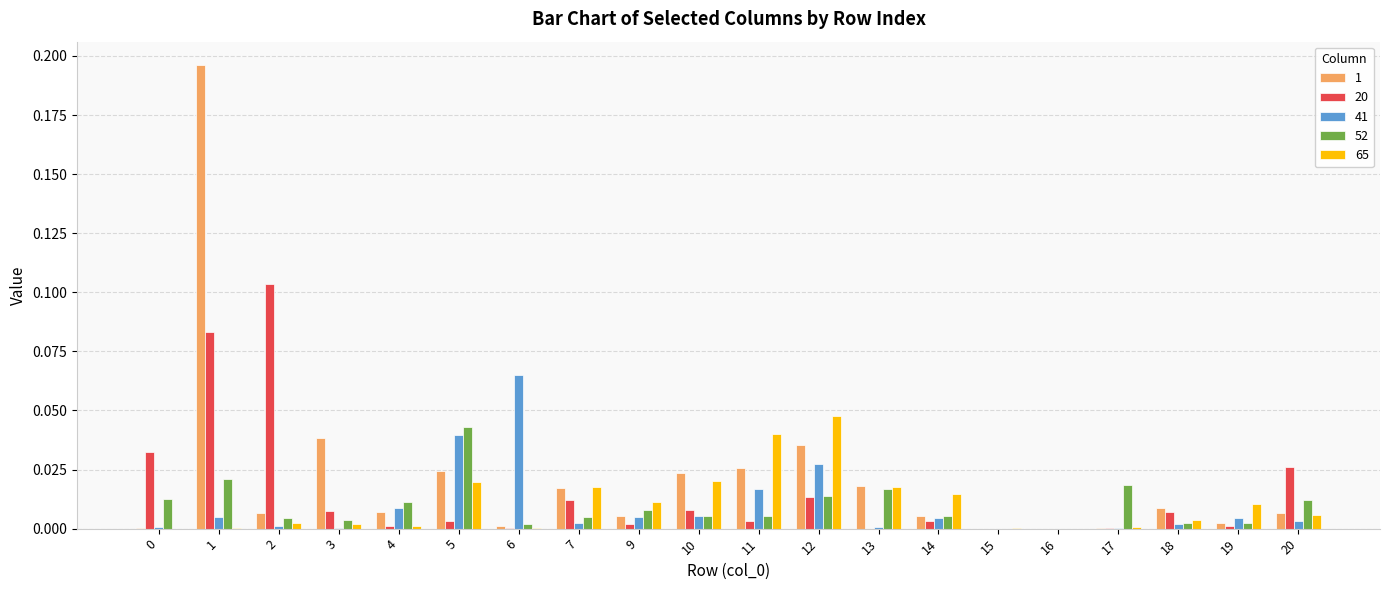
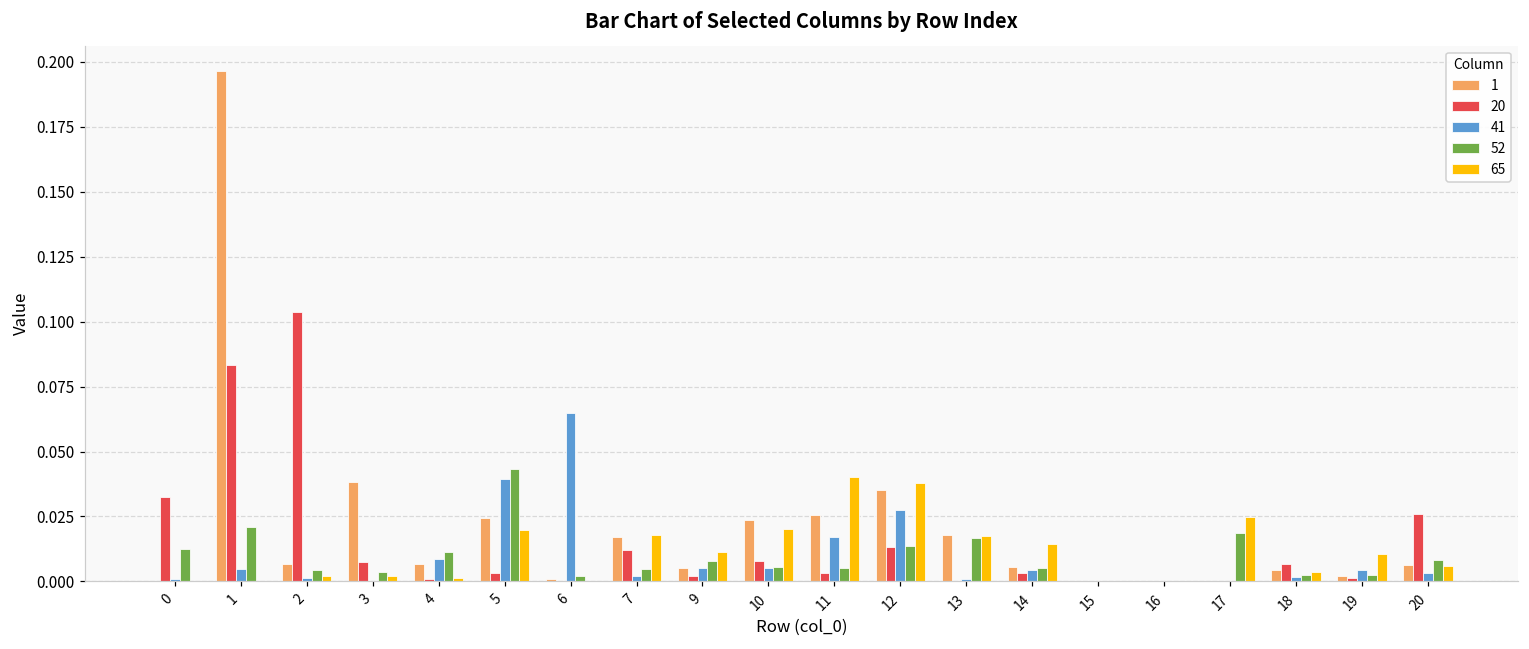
65, 12: 0.048 -> 0.038
65, 17: 0.001 -> 0.025
1, 18: 0.009 -> 0.004
52, 20: 0.012 -> 0.008
